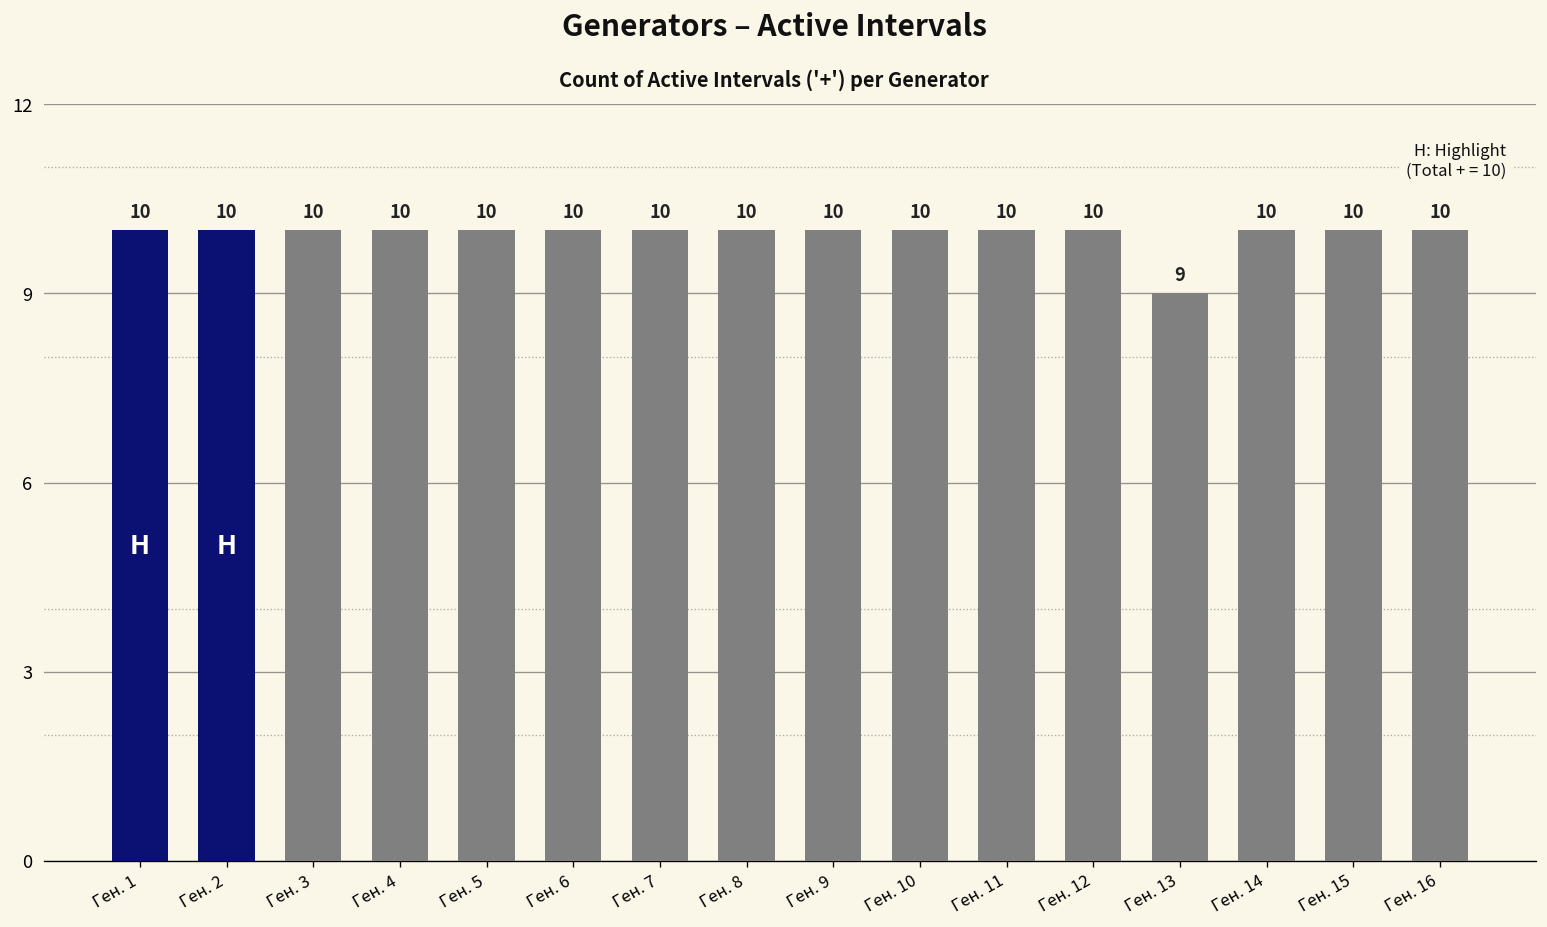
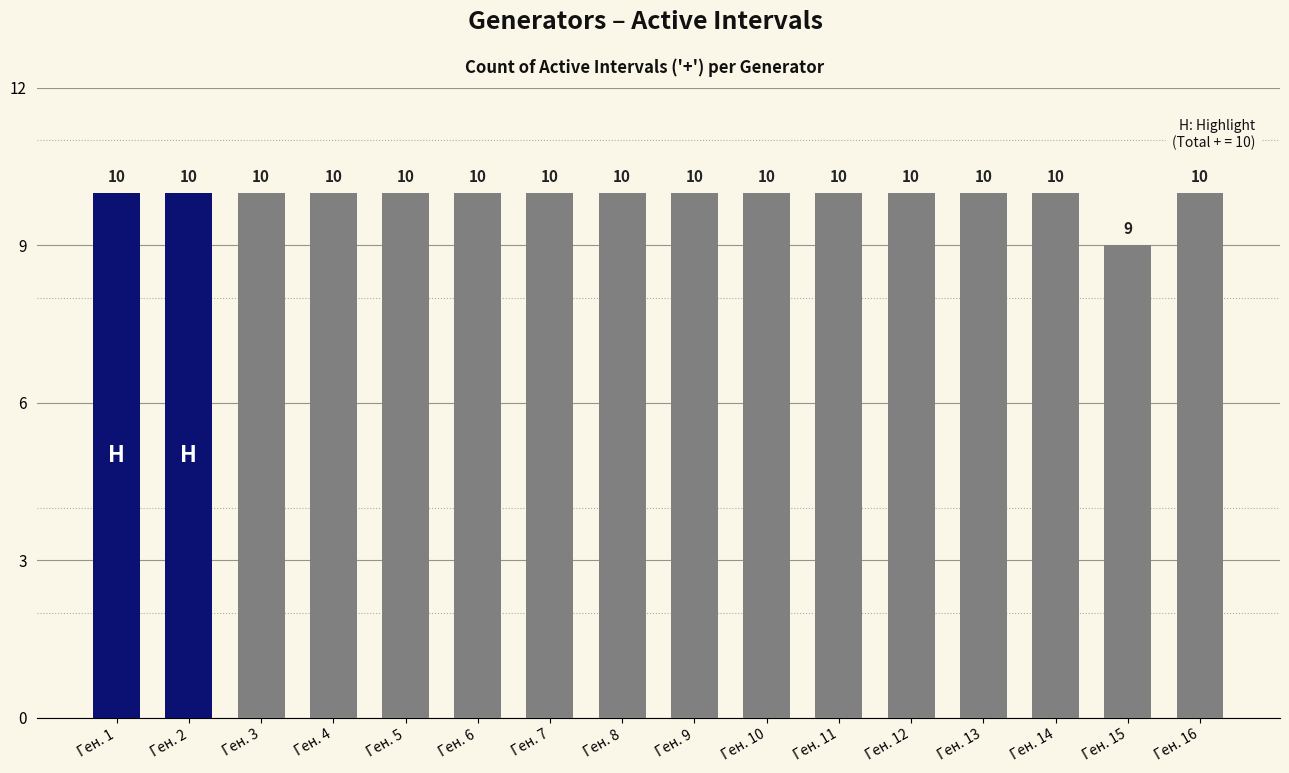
Ген. 13: 9 -> 10
Ген. 15: 10 -> 9
